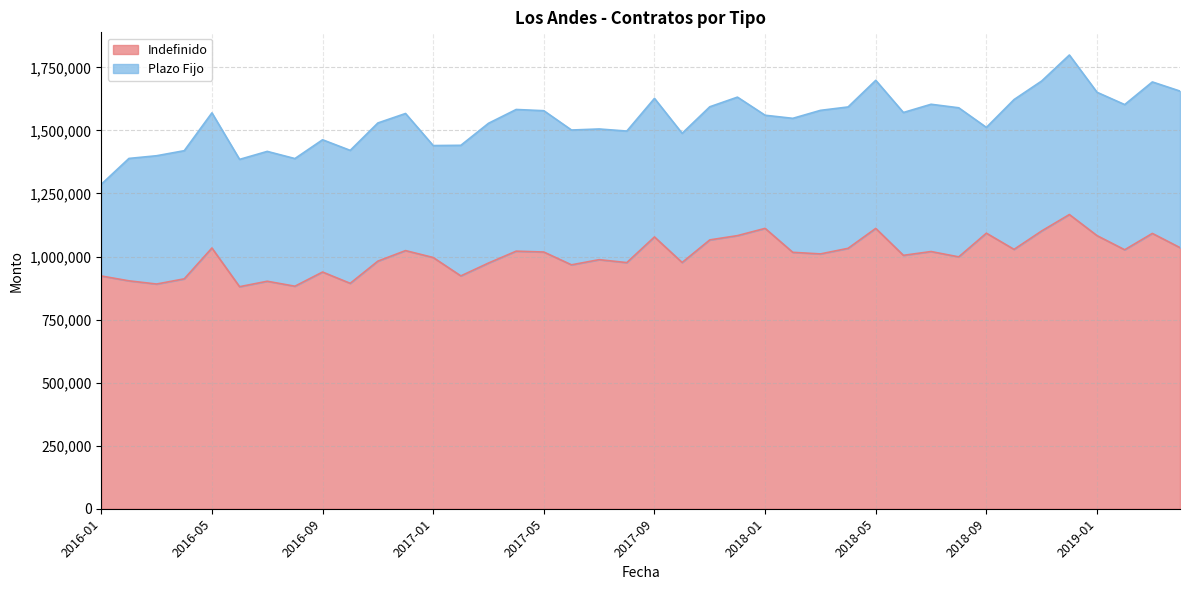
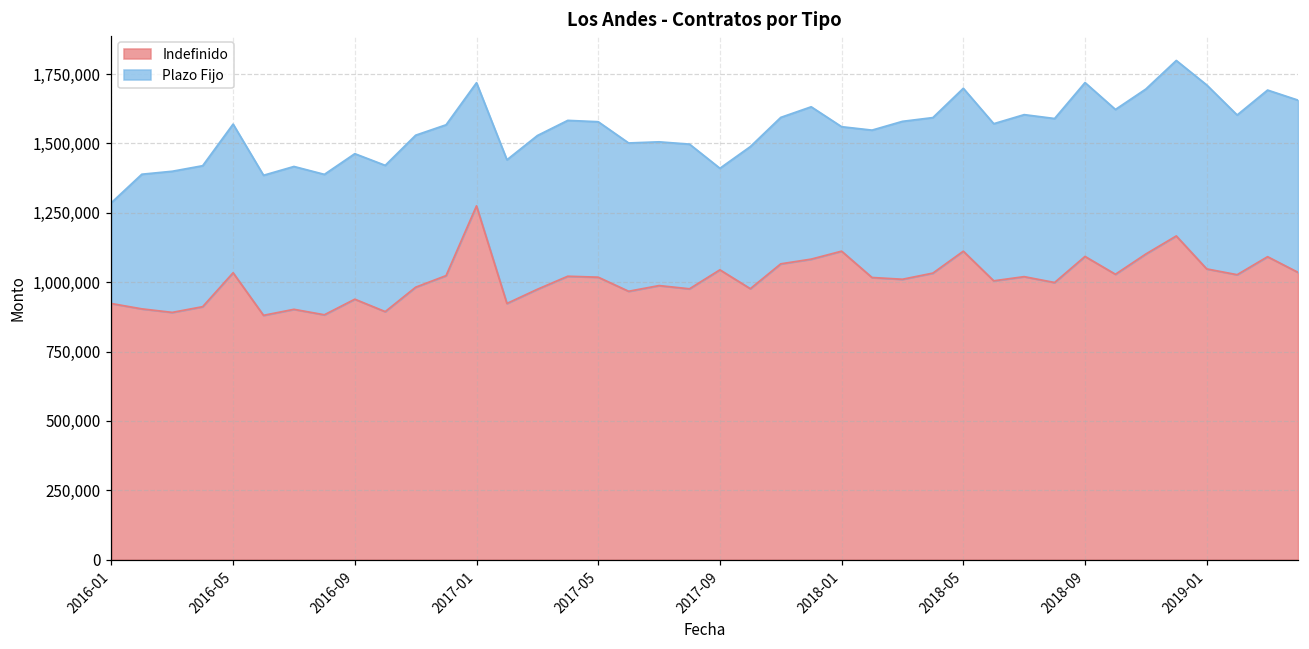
Indefinido, 2017-01: 1,000,000 -> 1,270,000
Indefinido, 2017-09: 1,080,000 -> 1,040,000
Plazo Fijo, 2017-09: 550,000 -> 370,000
Plazo Fijo, 2018-09: 420,000 -> 630,000
Indefinido, 2019-01: 1,080,000 -> 1,050,000
Plazo Fijo, 2019-01: 570,000 -> 660,000
